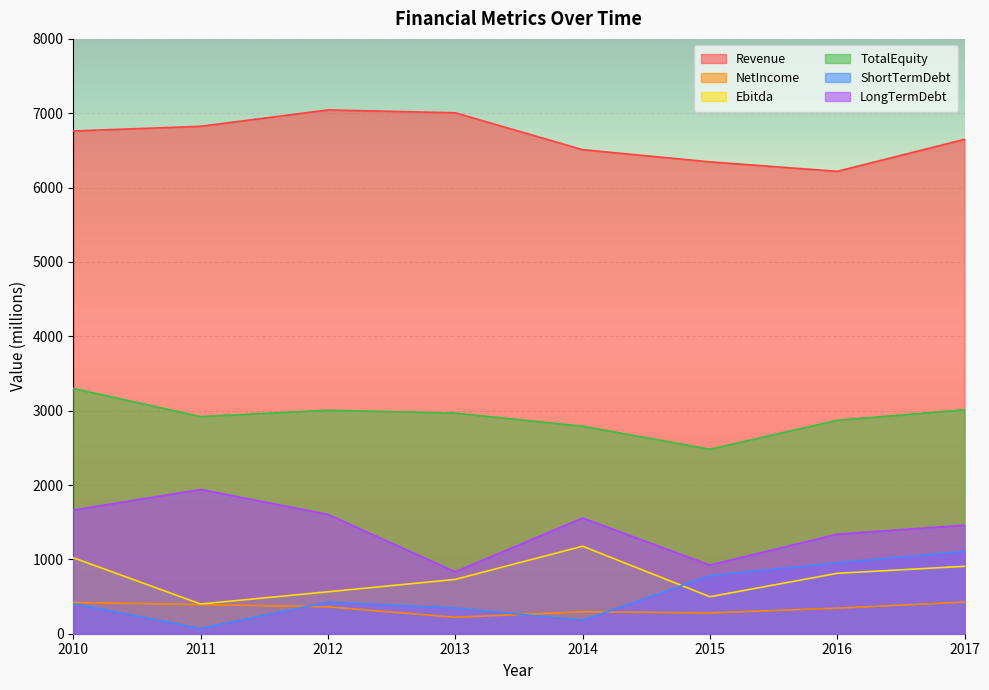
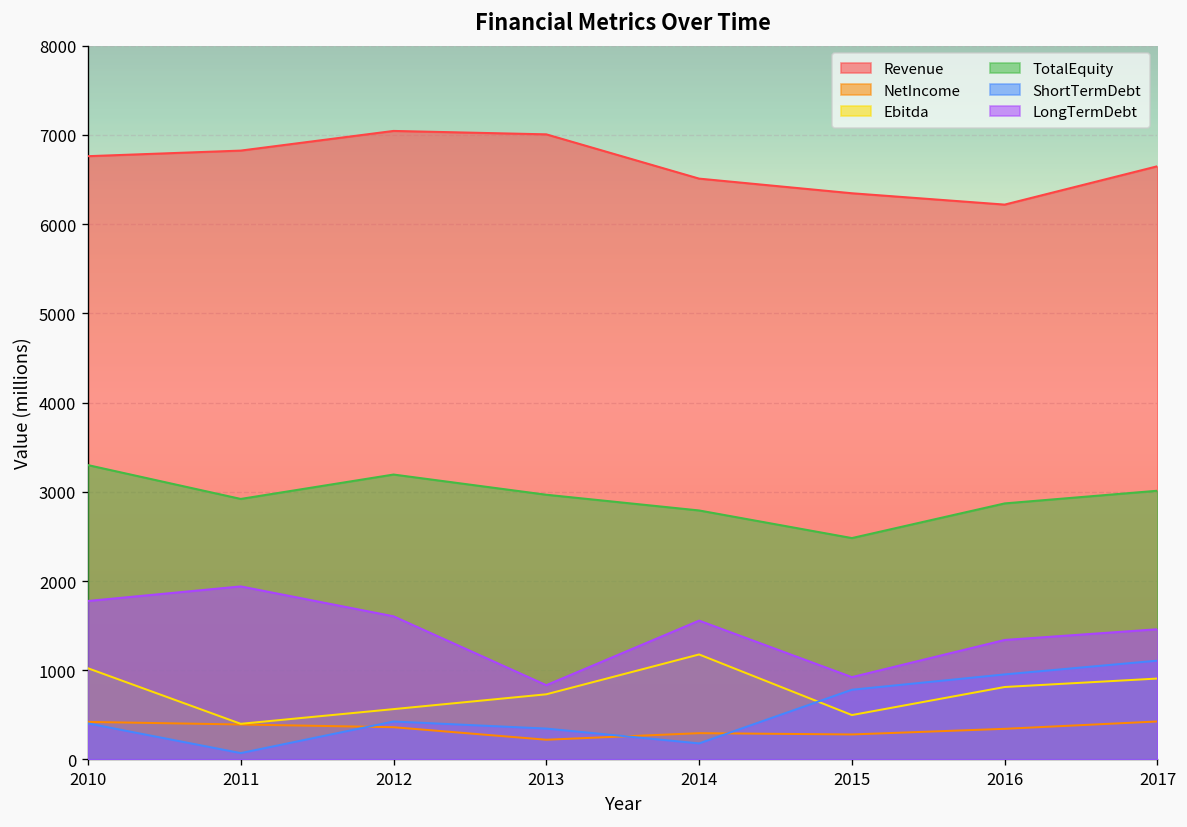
LongTermDebt, 2010: 1700 -> 1800
TotalEquity, 2012: 3000 -> 3200
